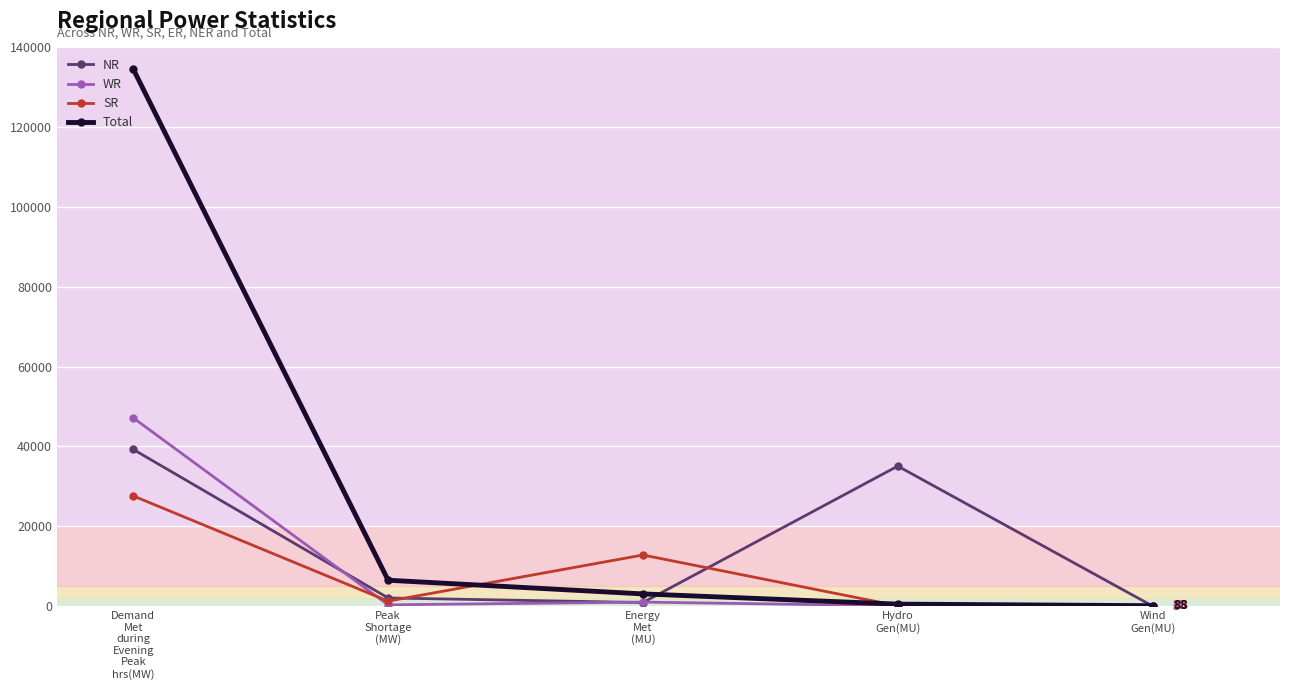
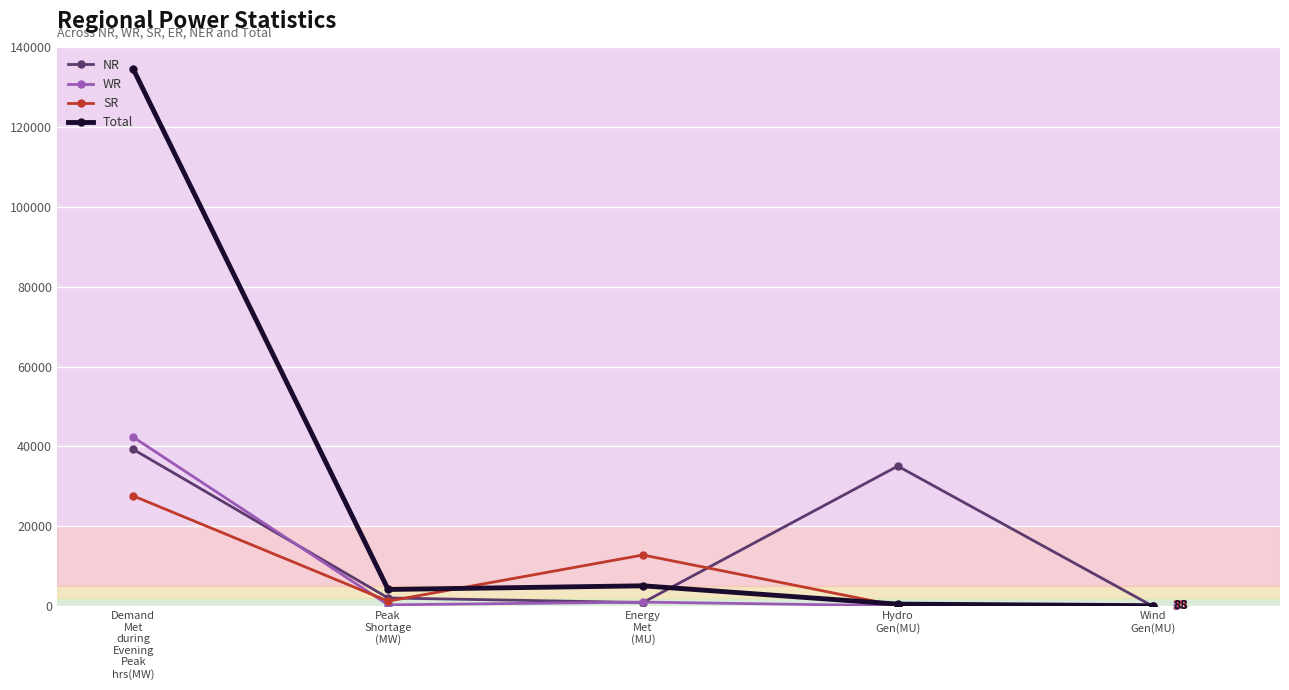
WR, Demand Met during Evening Peak hrs(MW): 47000 -> 42000
Total, Peak Shortage (MW): 6000 -> 4000
Total, Energy Met (MU): 3000 -> 5000
